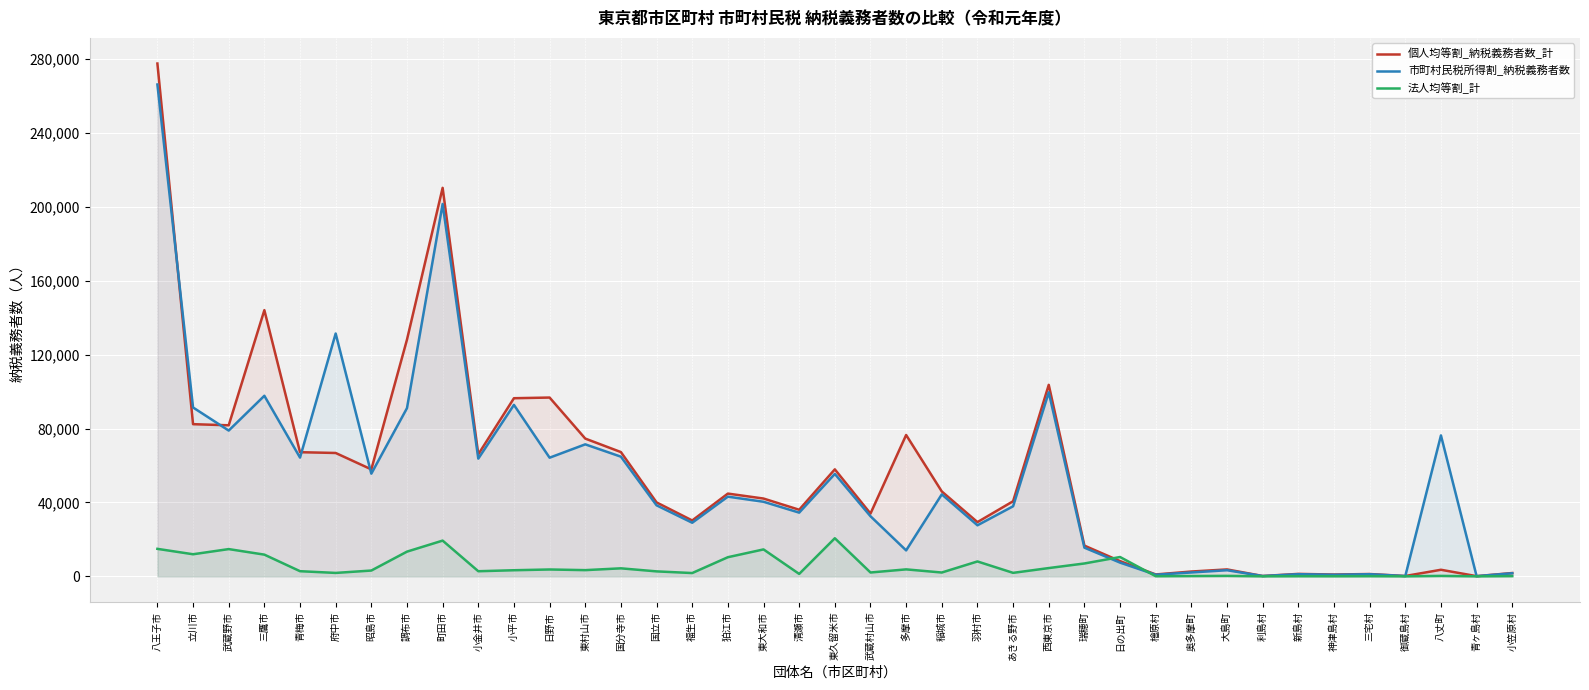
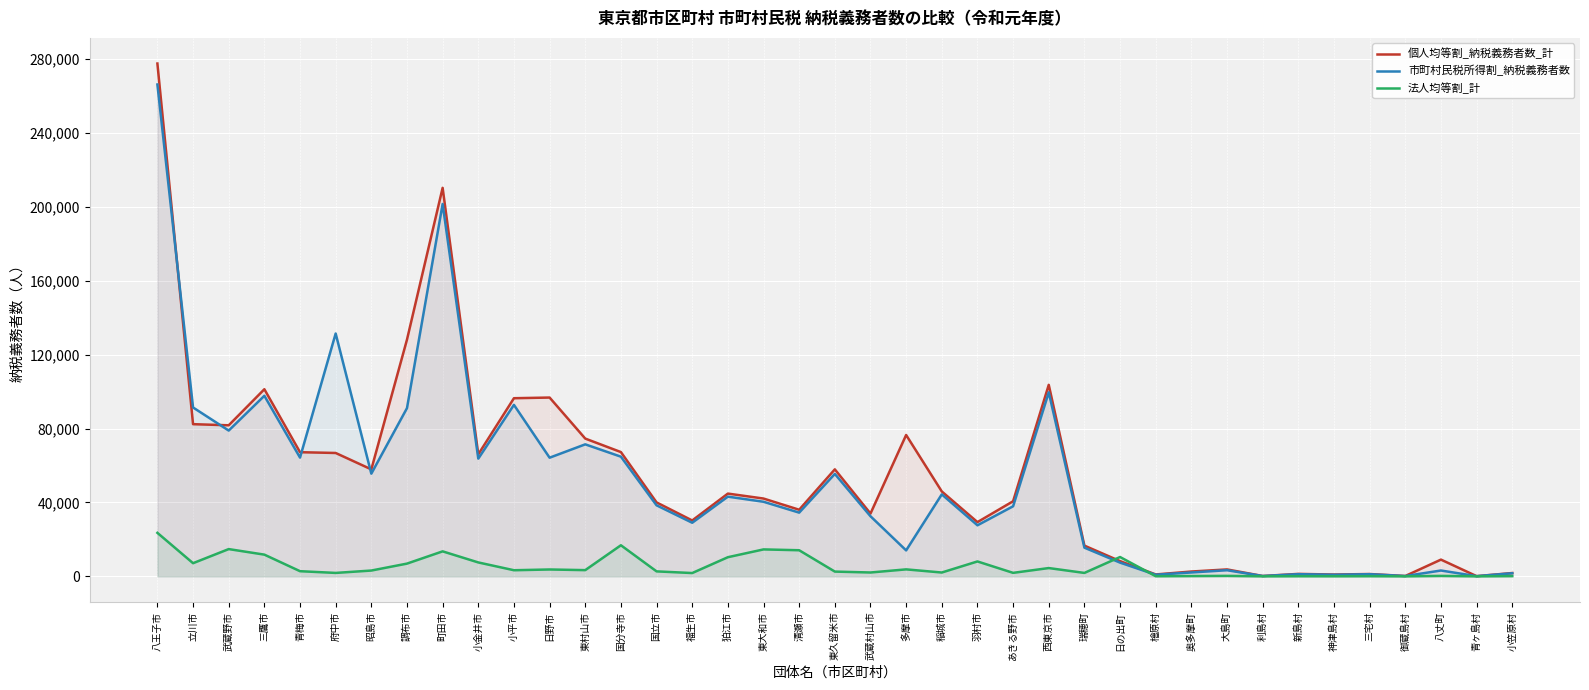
法人均等割_計, 八王子市: 15,000 -> 24,000
法人均等割_計, 立川市: 12,000 -> 7,000
個人均等割_納税義務者数_計, 三鷹市: 144,000 -> 101,000
法人均等割_計, 調布市: 13,000 -> 7,000
法人均等割_計, 町田市: 19,000 -> 14,000
法人均等割_計, 小金井市: 3,000 -> 8,000
法人均等割_計, 国分寺市: 4,000 -> 17,000
法人均等割_計, 清瀬市: 1,000 -> 14,000
法人均等割_計, 東久留米市: 21,000 -> 3,000
法人均等割_計, 瑞穂町: 7,000 -> 2,000
個人均等割_納税義務者数_計, 八丈町: 4,000 -> 9,000
市町村民税所得割_納税義務者数, 八丈町: 76,000 -> 3,000
